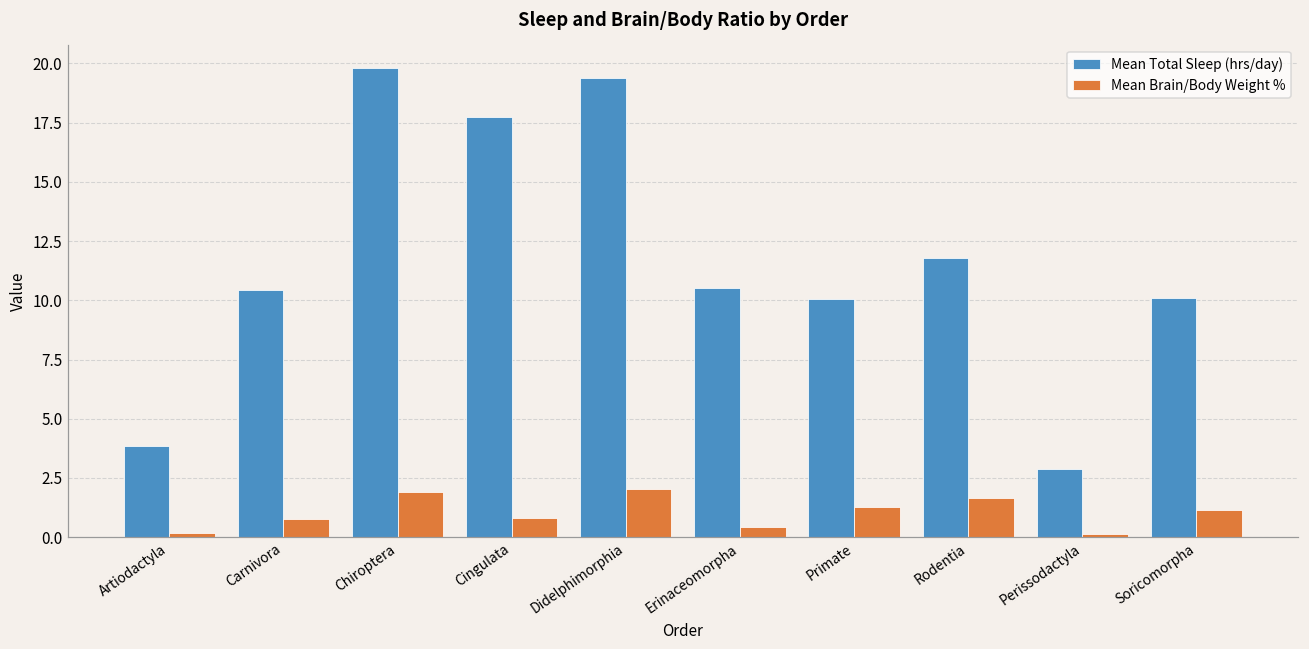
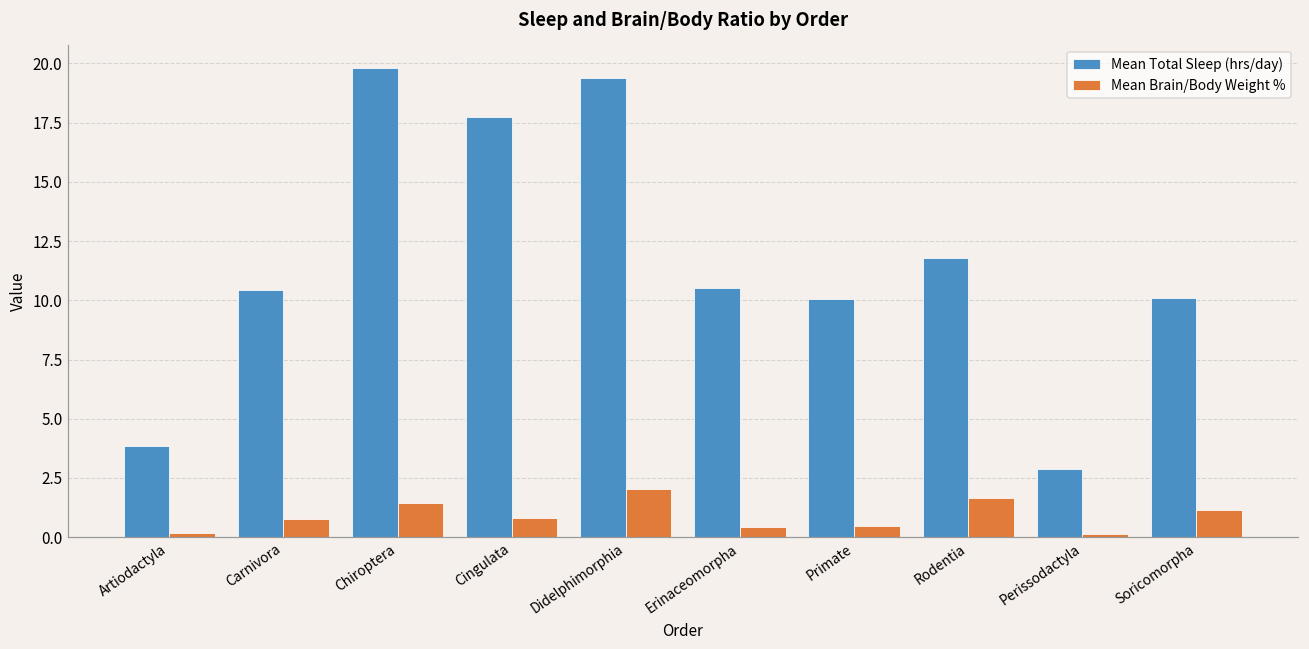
Mean Brain/Body Weight %, Chiroptera: 1.9 -> 1.5
Mean Brain/Body Weight %, Primate: 1.3 -> 0.5
